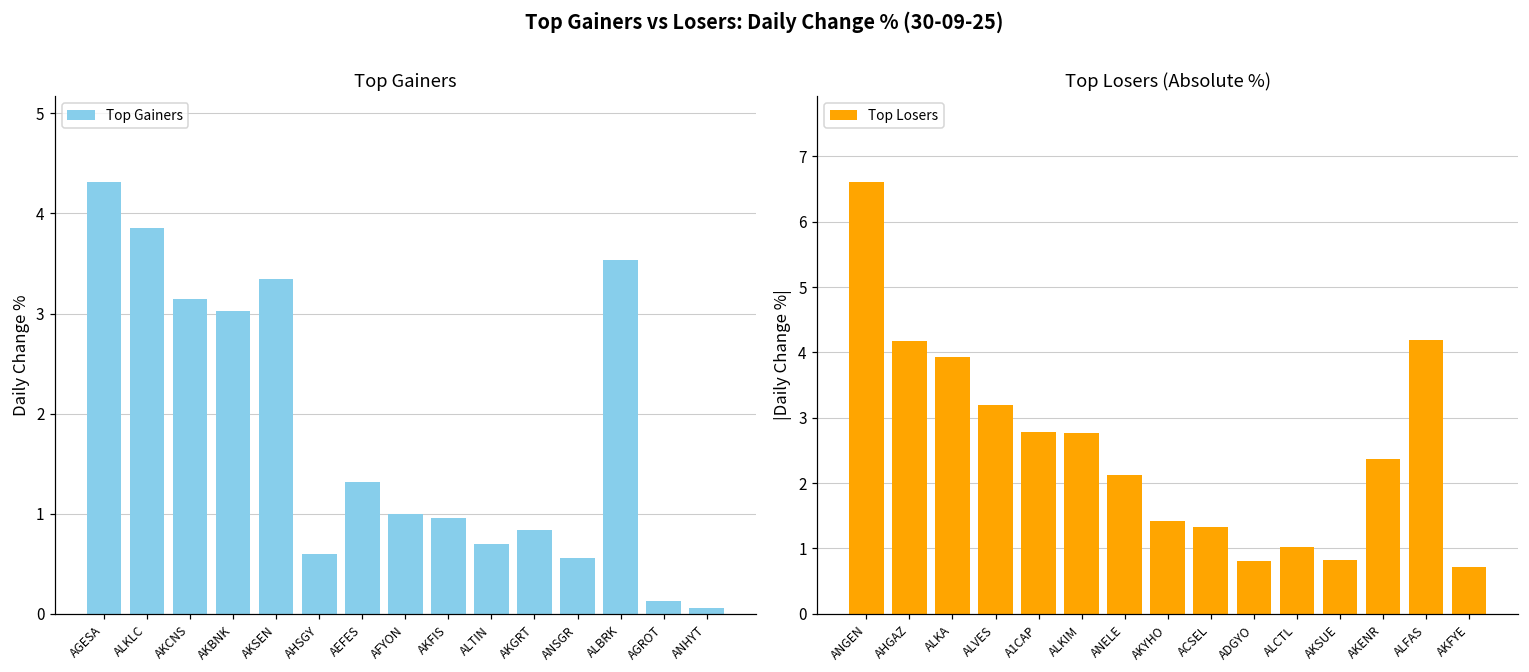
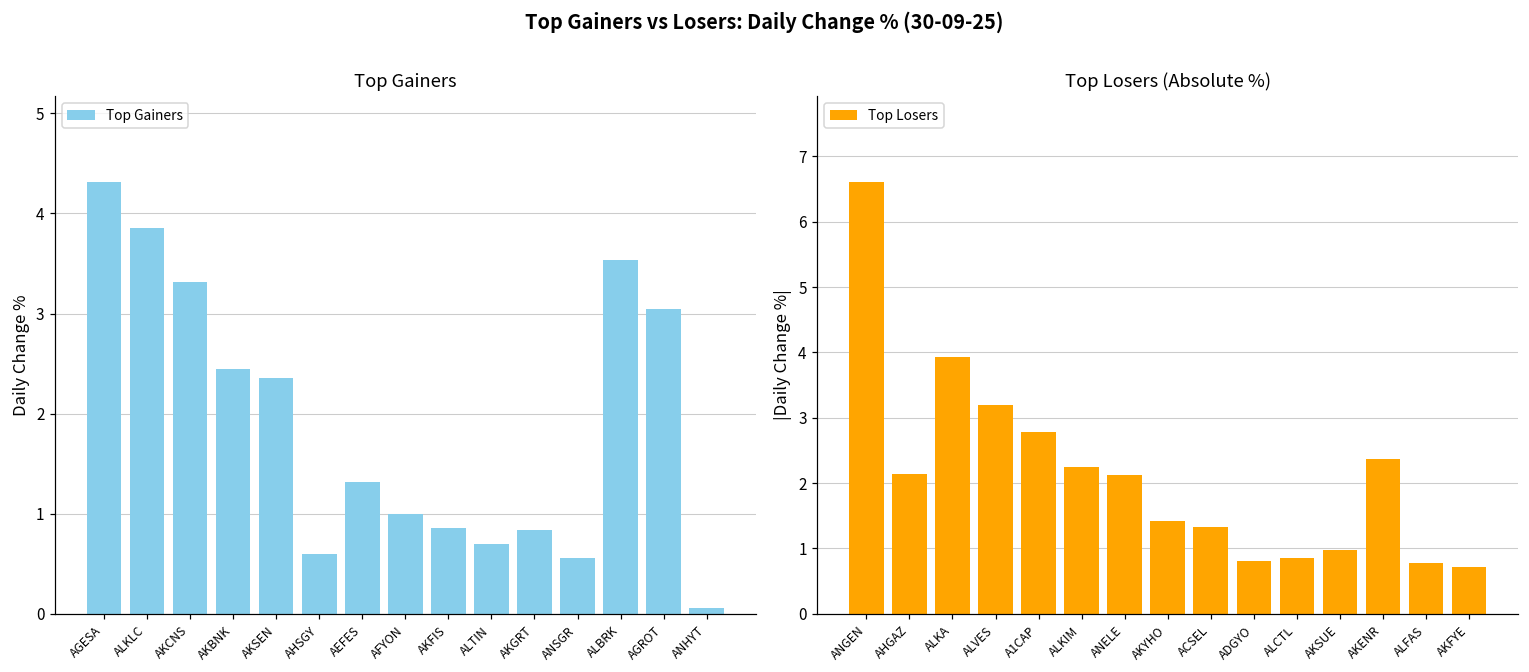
Top Gainers, AKCNS: 3.2 -> 3.3
Top Gainers, AKBNK: 3.0 -> 2.5
Top Gainers, AKSEN: 3.3 -> 2.4
Top Gainers, AKFIS: 1.0 -> 0.9
Top Gainers, AGROT: 0.1 -> 3.1
Top Losers (Absolute %), AHGAZ: 4.2 -> 2.1
Top Losers (Absolute %), ALKIM: 2.8 -> 2.3
Top Losers (Absolute %), ALCTL: 1.0 -> 0.9
Top Losers (Absolute %), AKSUE: 0.8 -> 1.0
Top Losers (Absolute %), ALFAS: 4.2 -> 0.8
